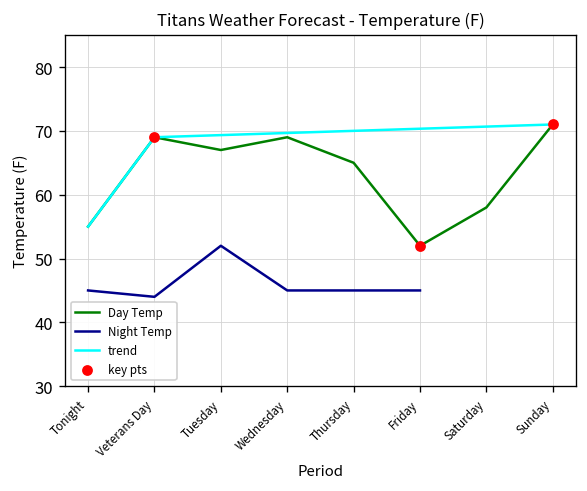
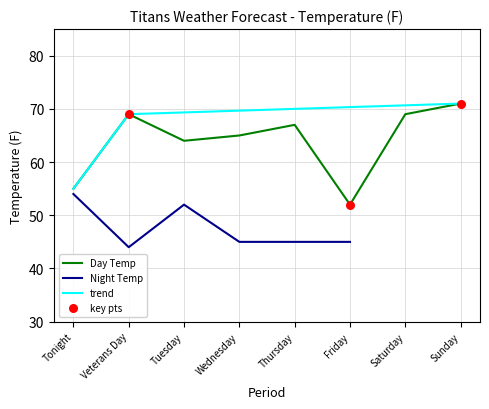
Night Temp, Tonight: 45 -> 54
Day Temp, Tuesday: 67 -> 64
Day Temp, Wednesday: 69 -> 65
Day Temp, Thursday: 65 -> 67
Day Temp, Saturday: 58 -> 69
